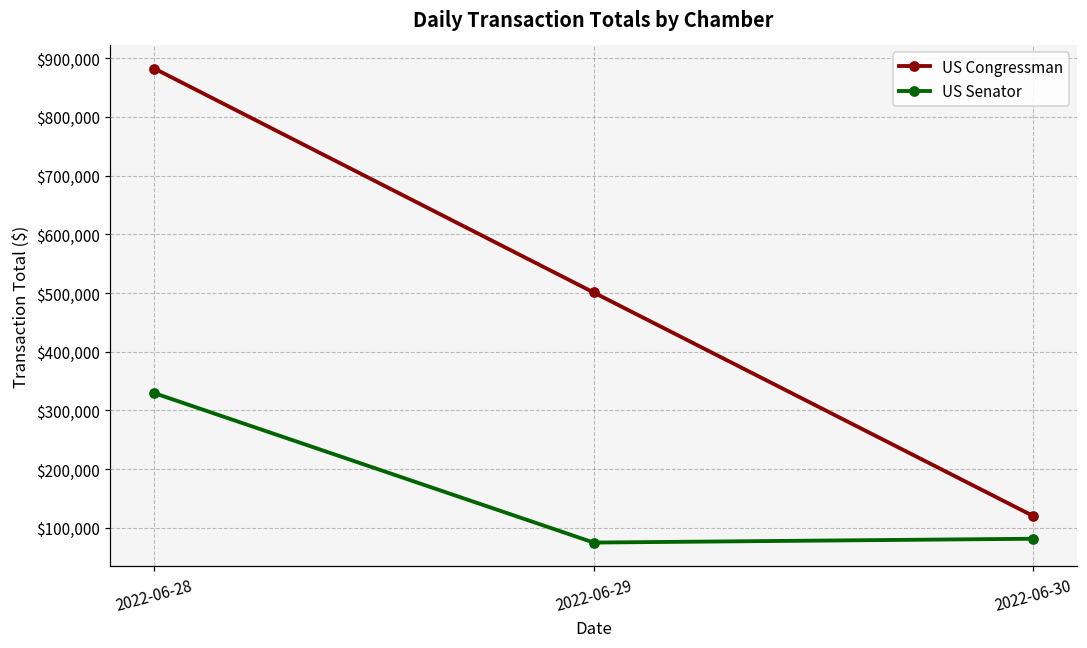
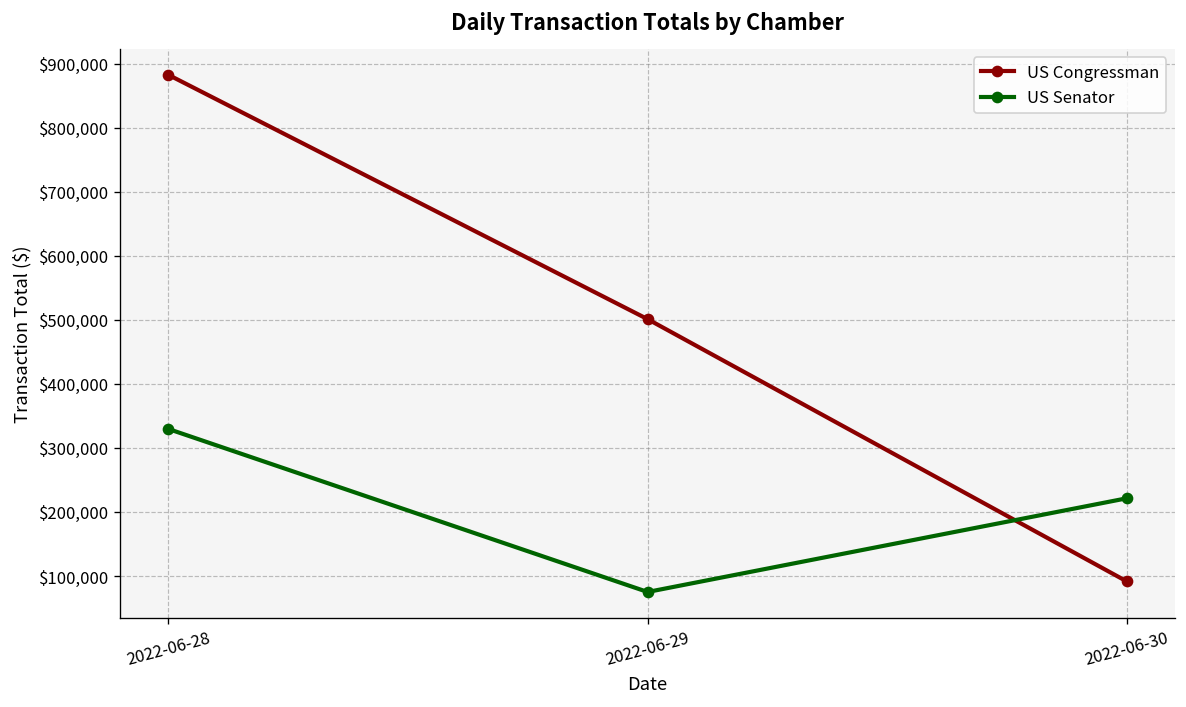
US Congressman, 2022-06-30: $120,000 -> $90,000
US Senator, 2022-06-30: $80,000 -> $220,000
